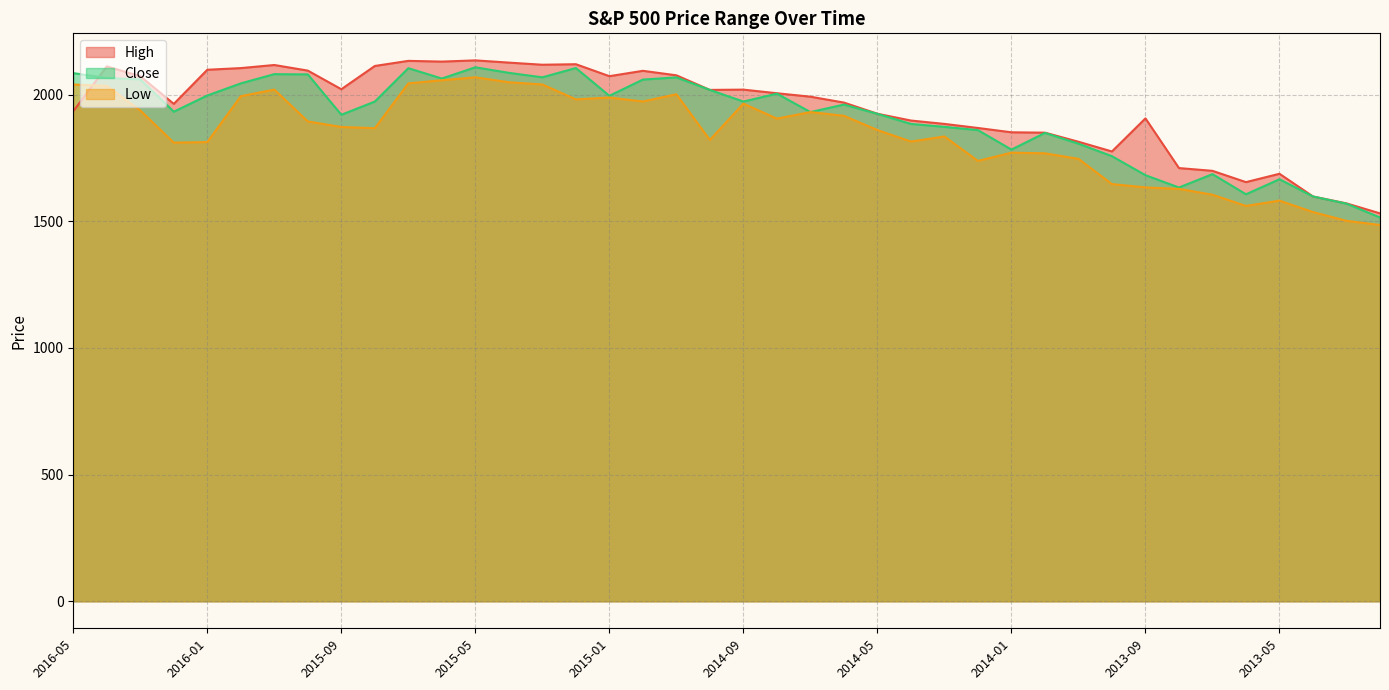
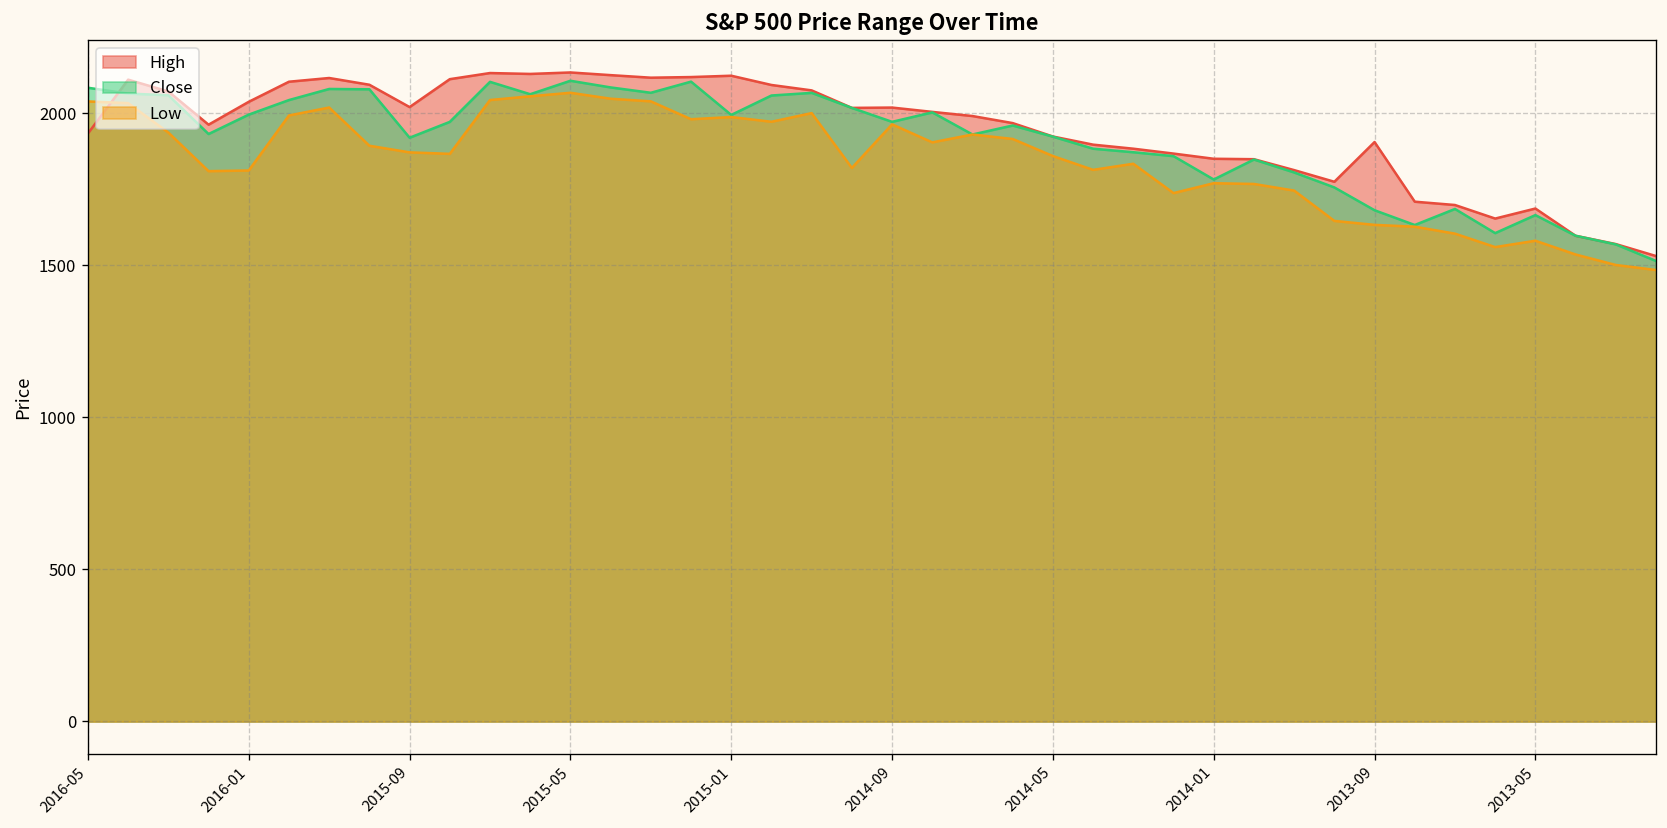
High, 2016-01: 2100 -> 2040
High, 2015-01: 2070 -> 2120
